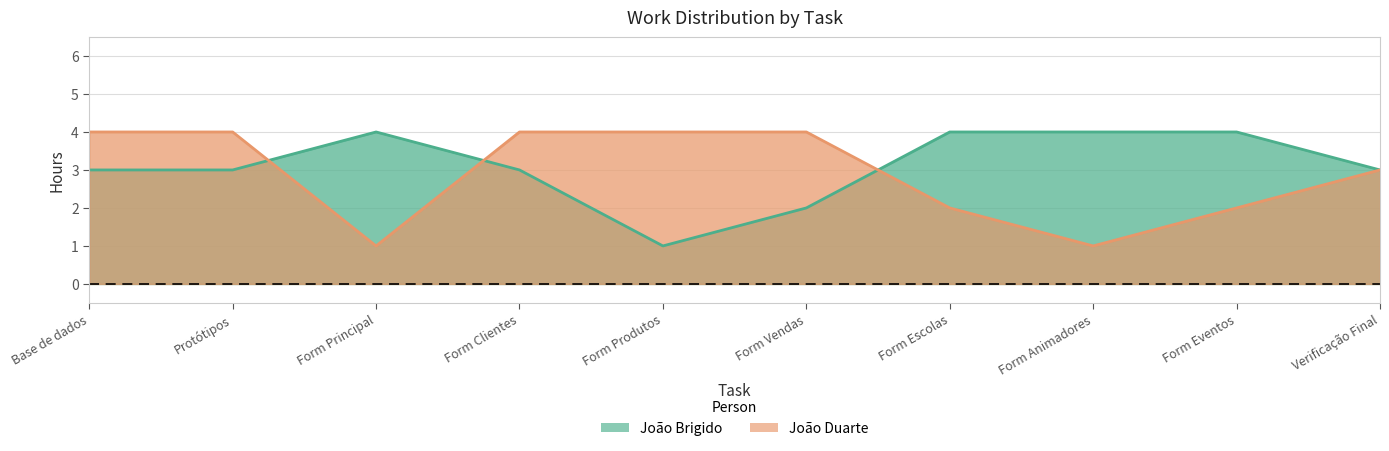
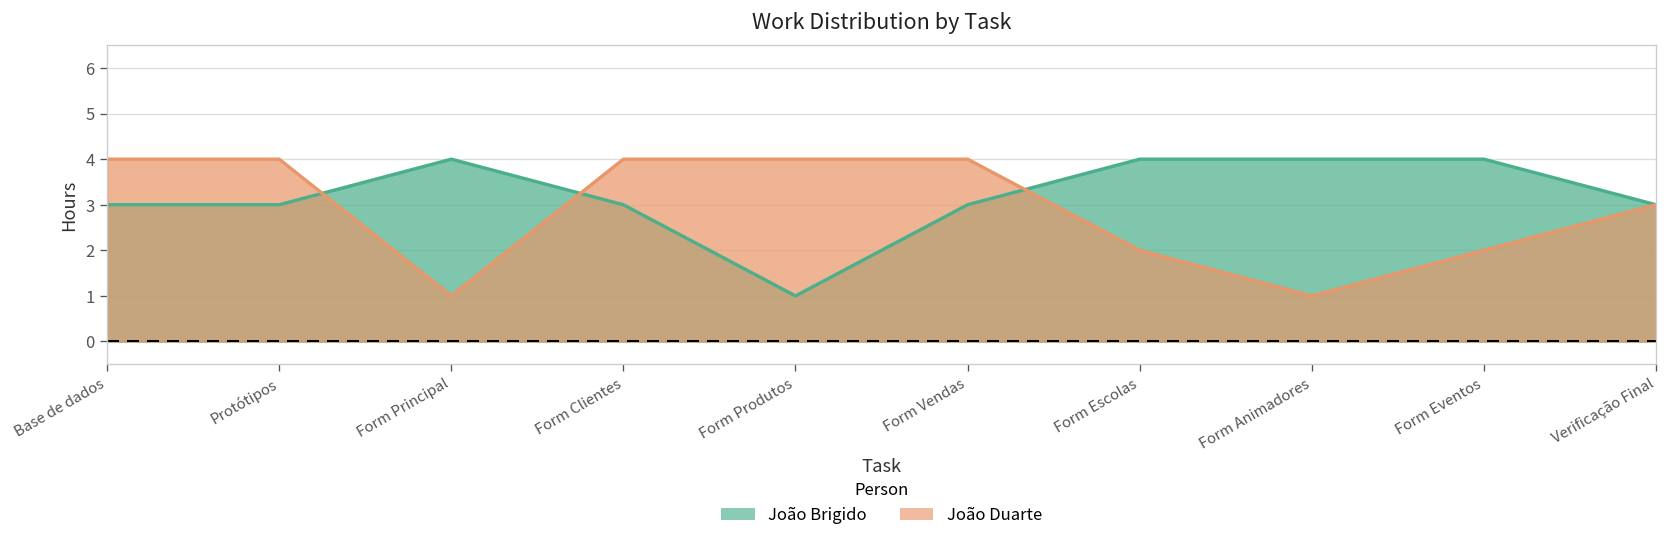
João Brigido, Form Vendas: 2 -> 3
